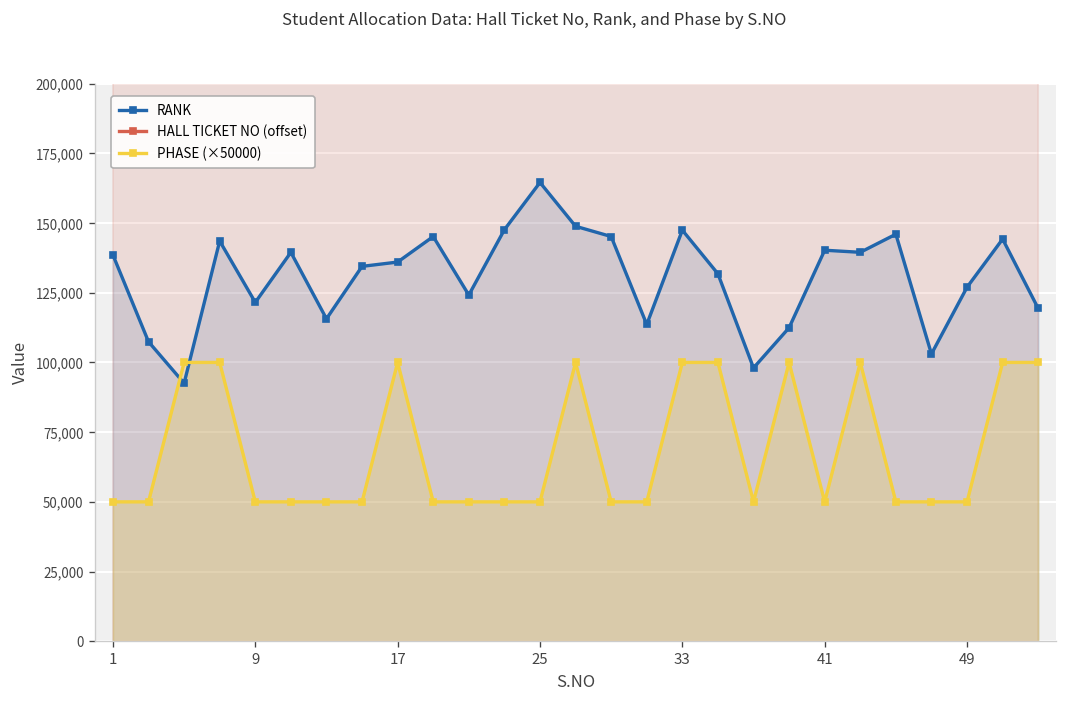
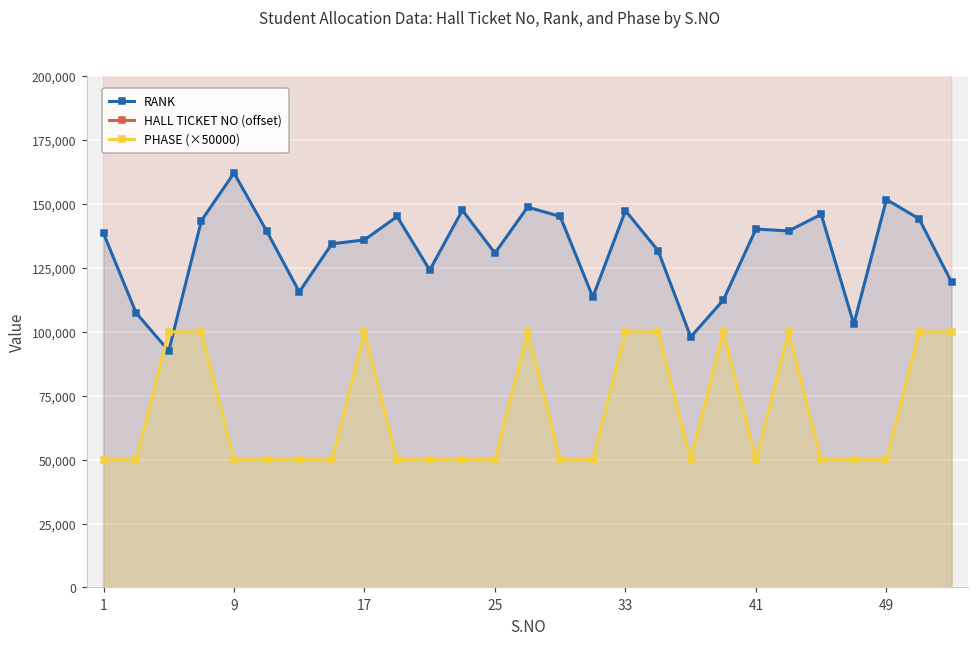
RANK, 9: 122,000 -> 162,000
RANK, 25: 165,000 -> 131,000
RANK, 49: 127,000 -> 152,000
